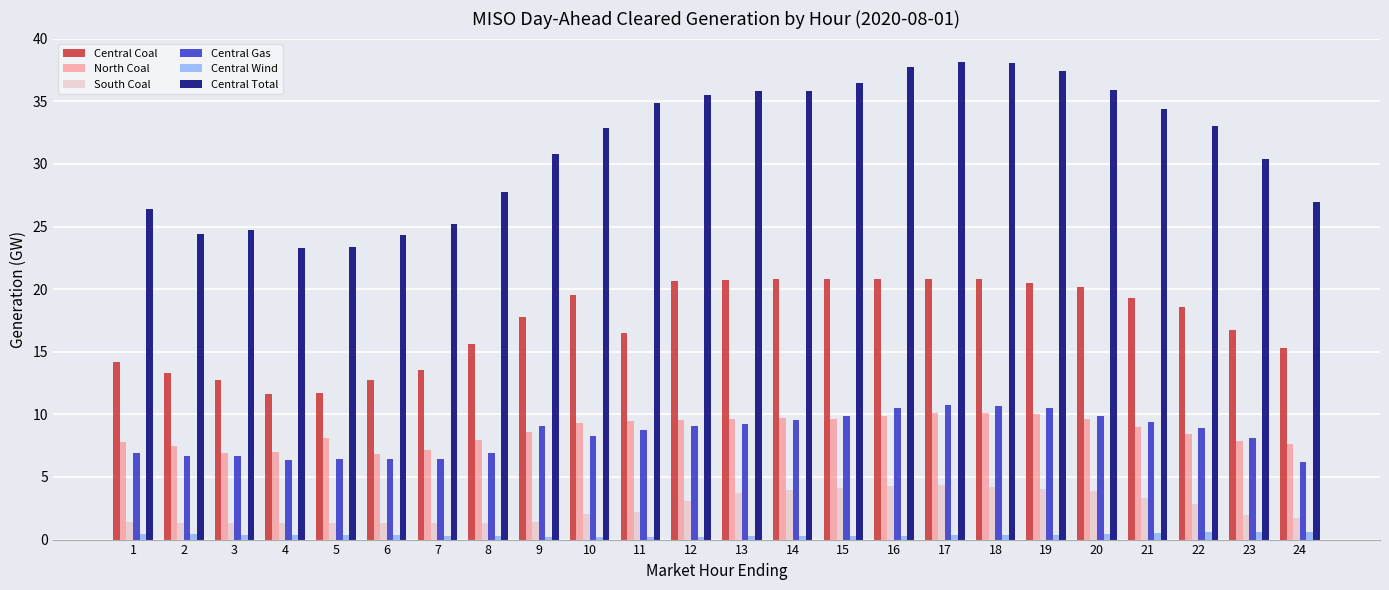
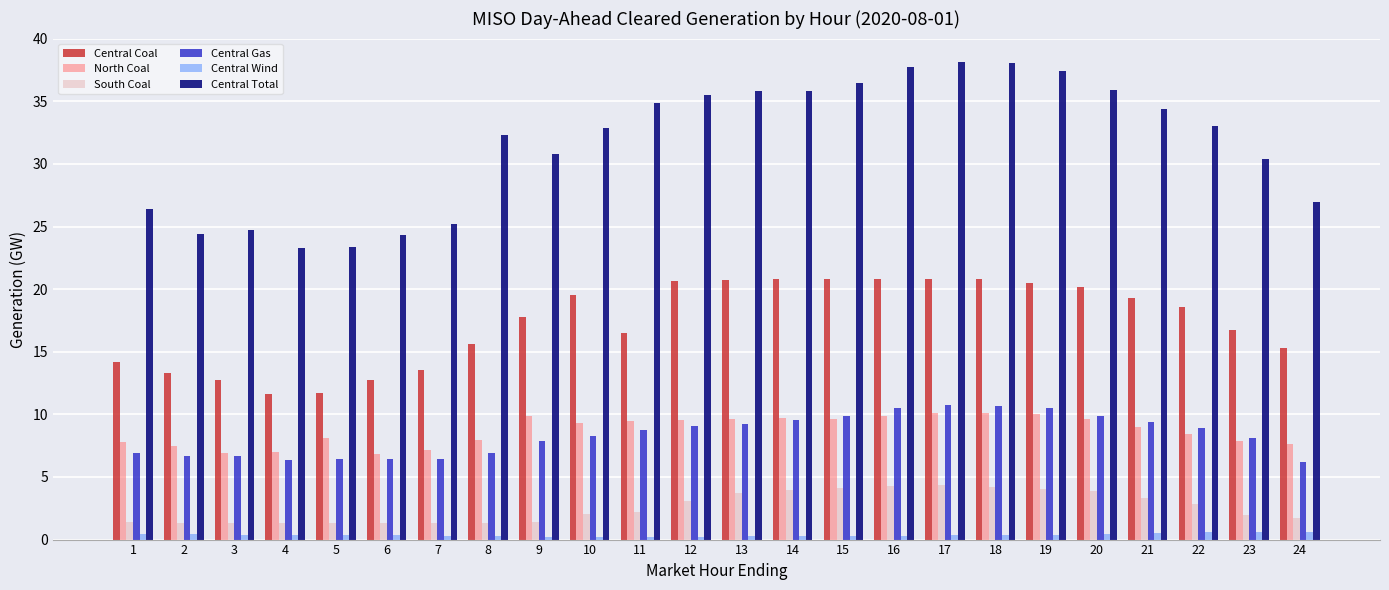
Central Total, 8: 27.7 -> 32.3
North Coal, 9: 8.6 -> 9.8
Central Gas, 9: 9.1 -> 7.9
